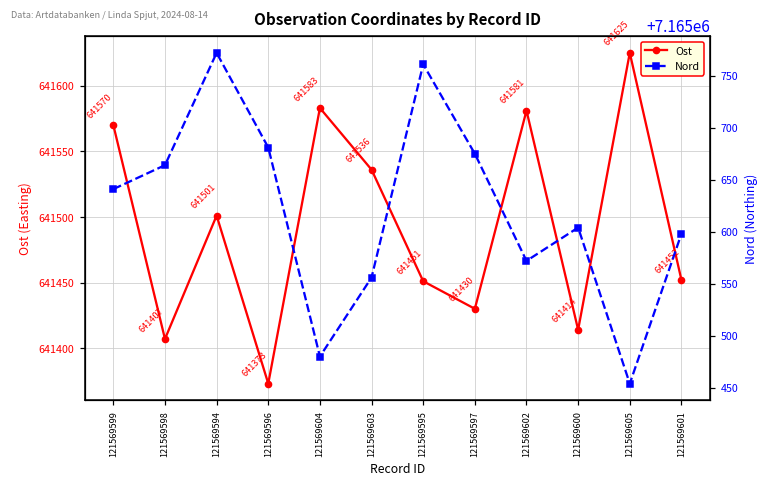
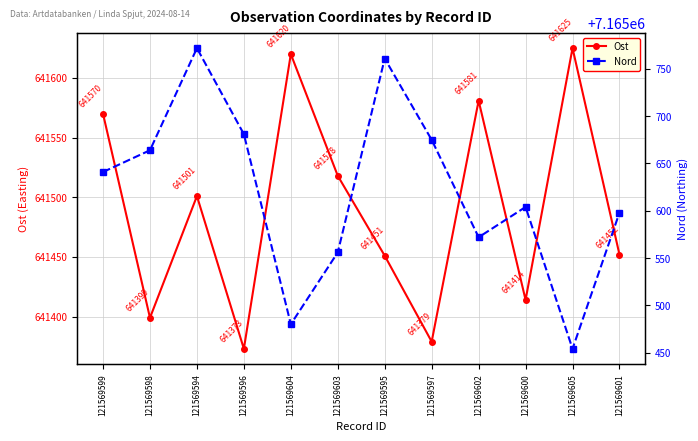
Ost, 121569598: 641407 -> 641399
Ost, 121569604: 641583 -> 641620
Ost, 121569603: 641536 -> 641518
Ost, 121569597: 641430 -> 641379
